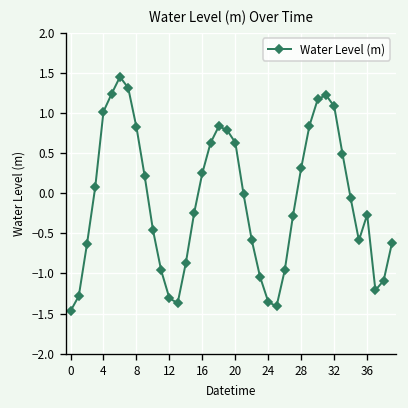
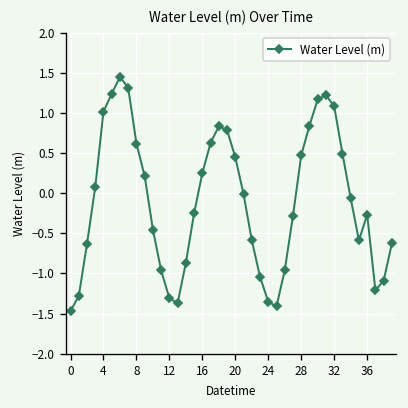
8: 0.8 -> 0.6
20: 0.6 -> 0.4
28: 0.3 -> 0.5
